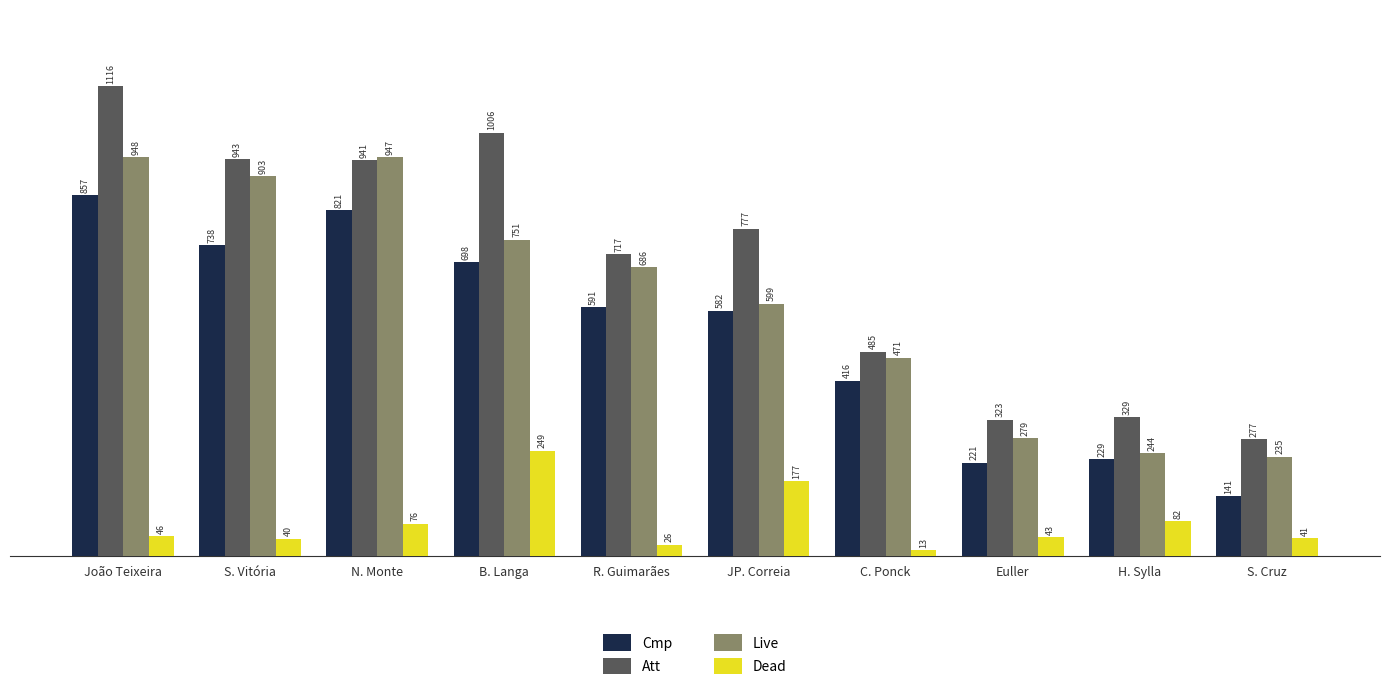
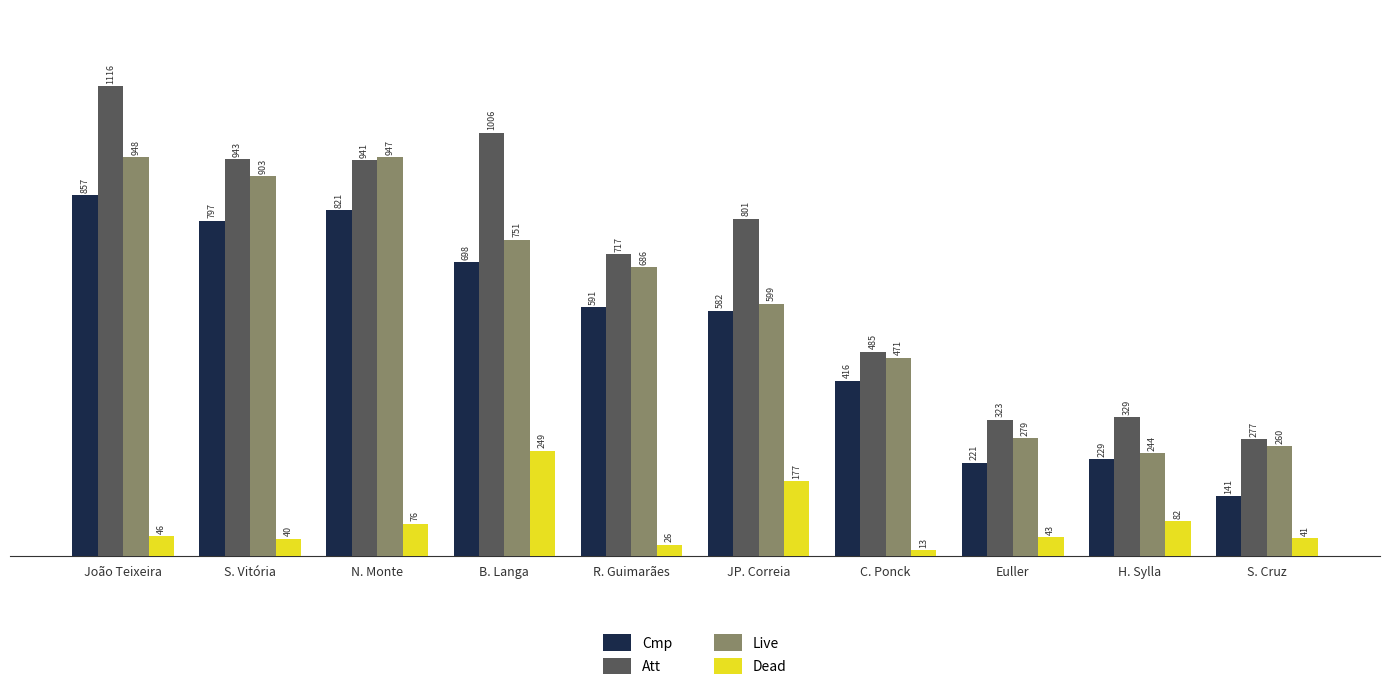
Cmp, S. Vitória: 738 -> 797
Att, JP. Correia: 777 -> 801
Live, S. Cruz: 235 -> 260
